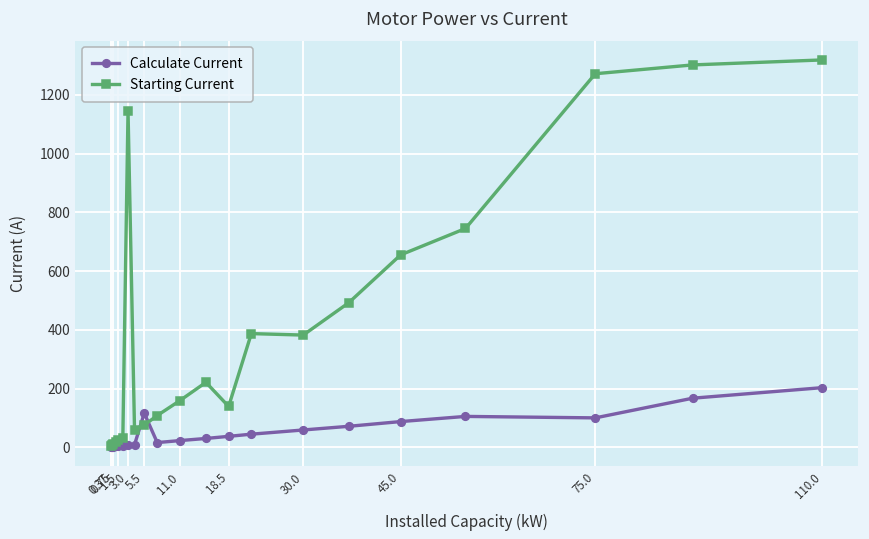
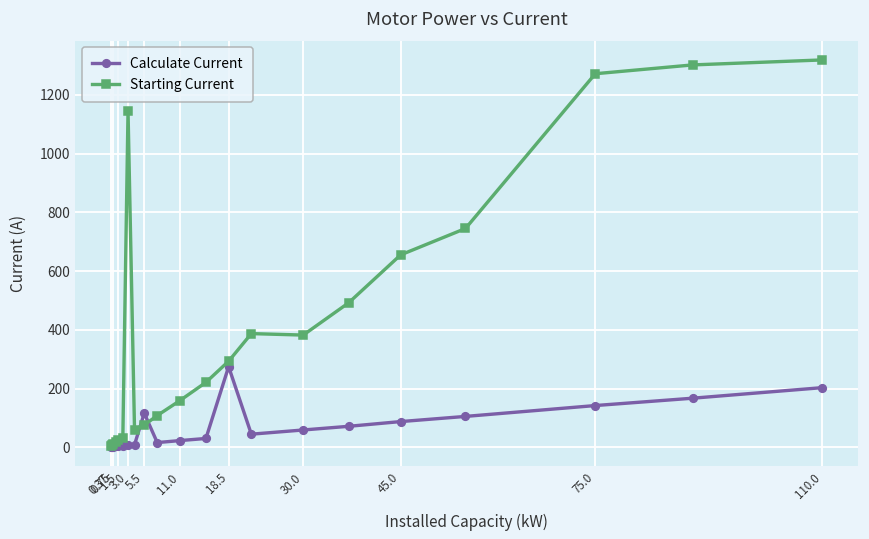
Calculate Current, 18.5: 40 -> 270
Starting Current, 18.5: 140 -> 290
Calculate Current, 75.0: 100 -> 140
